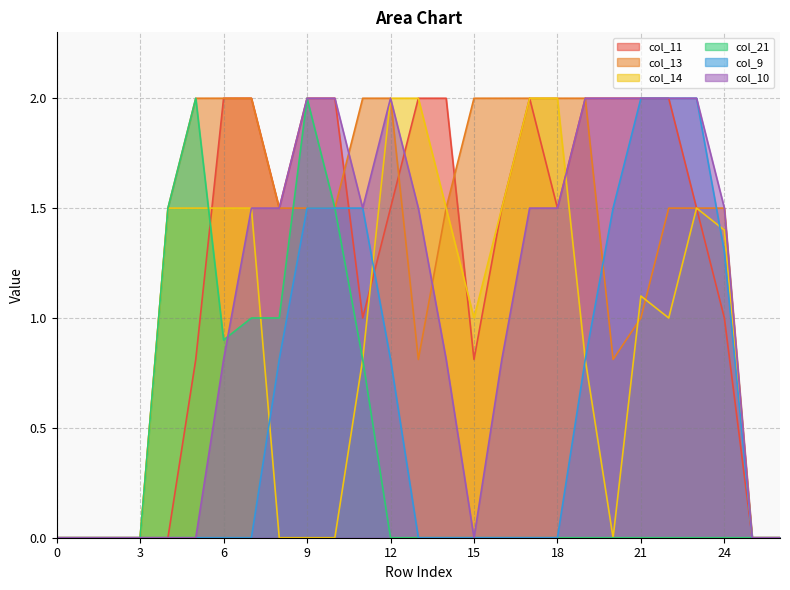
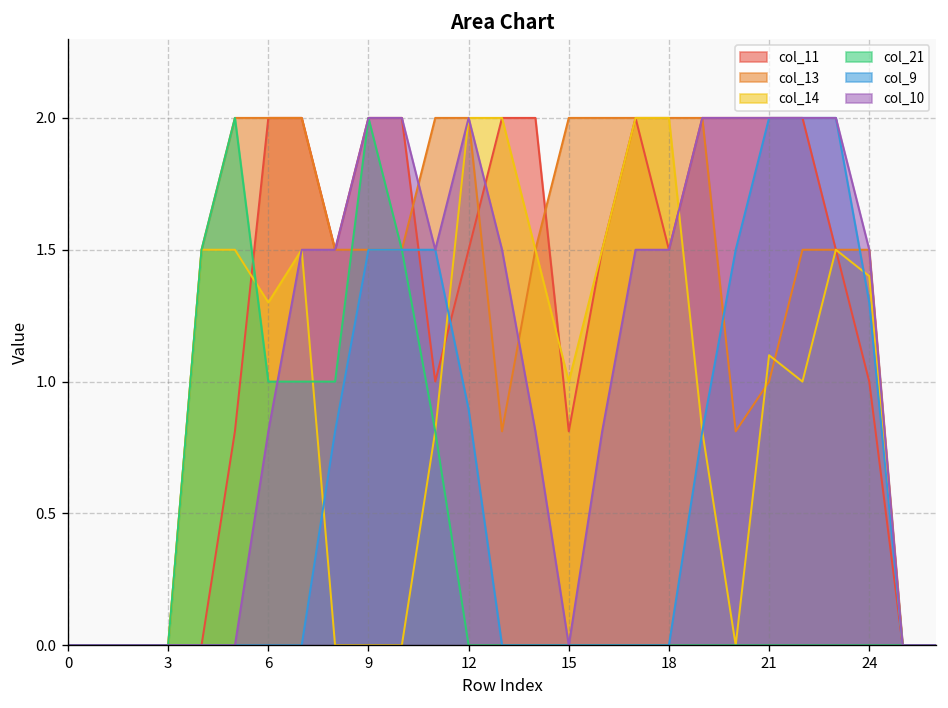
col_14, 6: 1.5 -> 1.3
col_21, 6: 0.9 -> 1.0
col_9, 12: 0.81 -> 0.89
